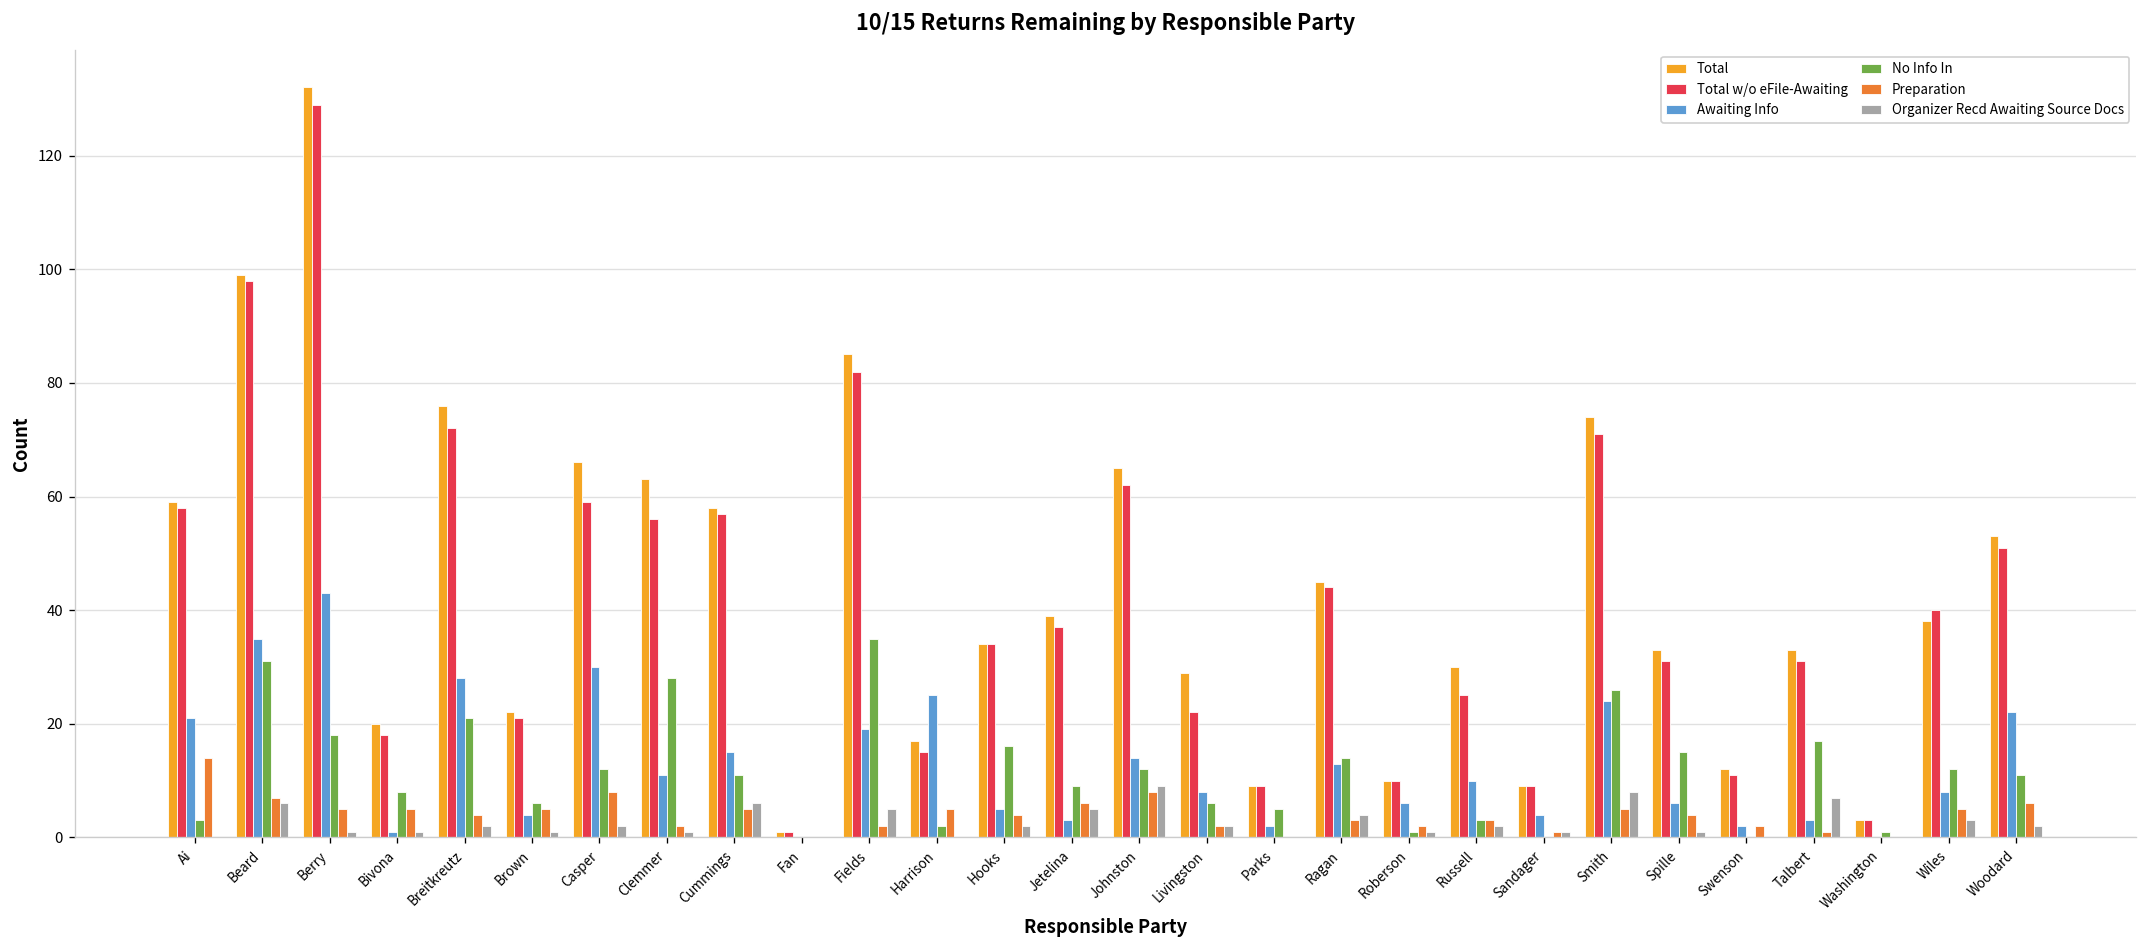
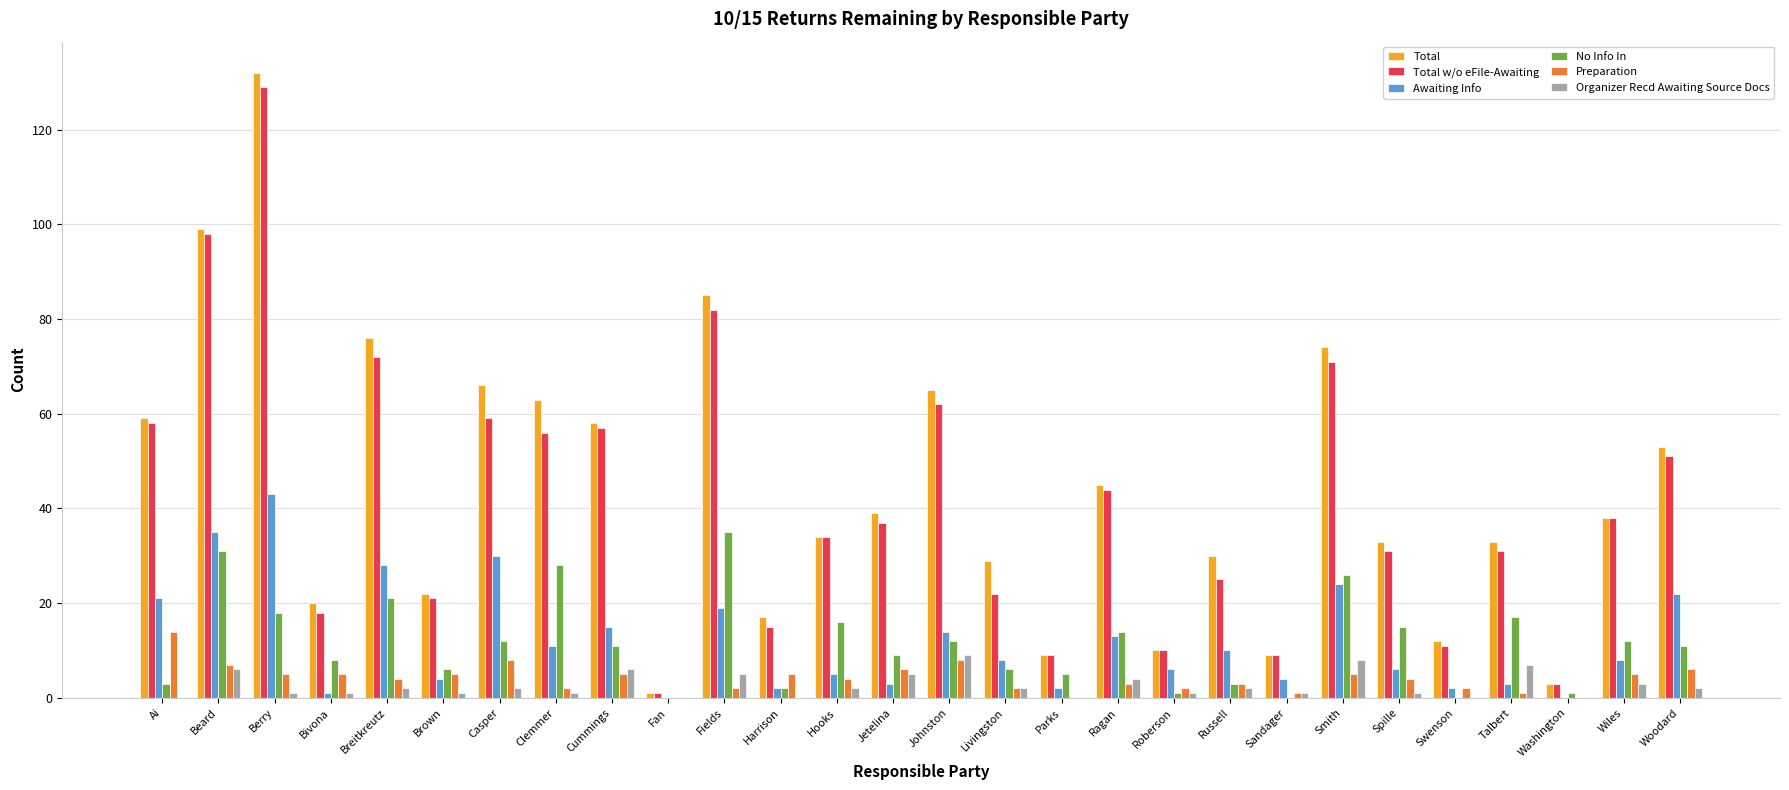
Awaiting Info, Harrison: 25 -> 2
Total w/o eFile-Awaiting, Wiles: 40 -> 38
